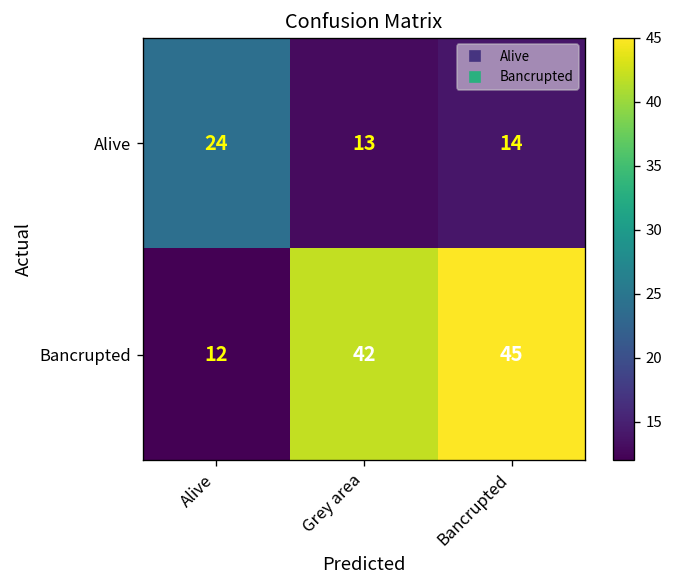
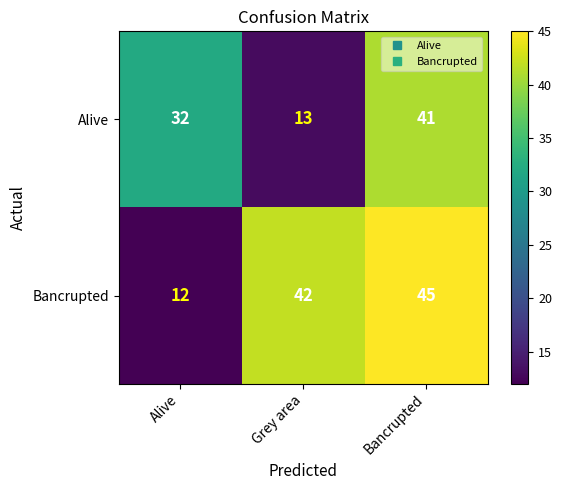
Alive, Alive: 24 -> 32
Alive, Bancrupted: 14 -> 41
